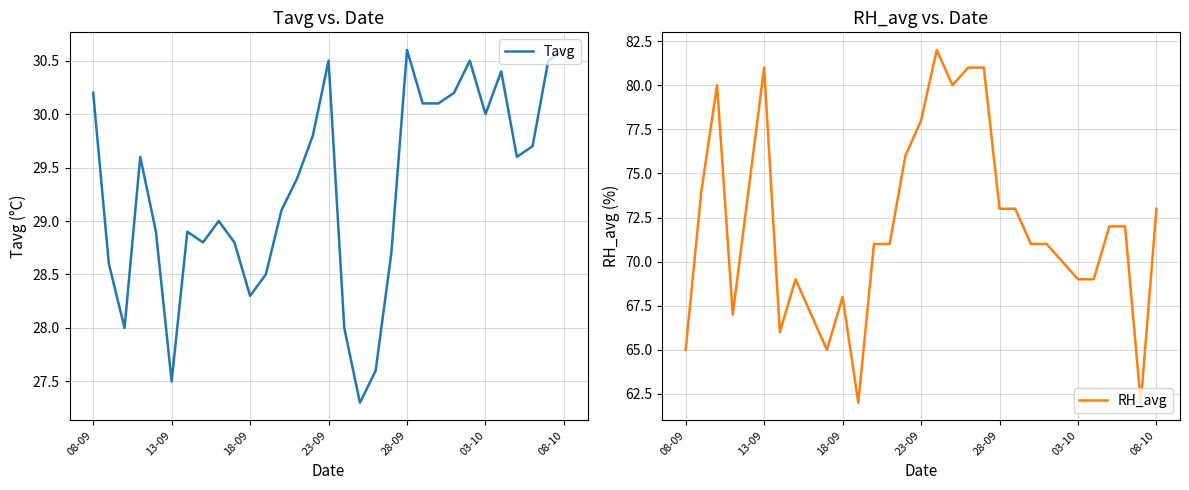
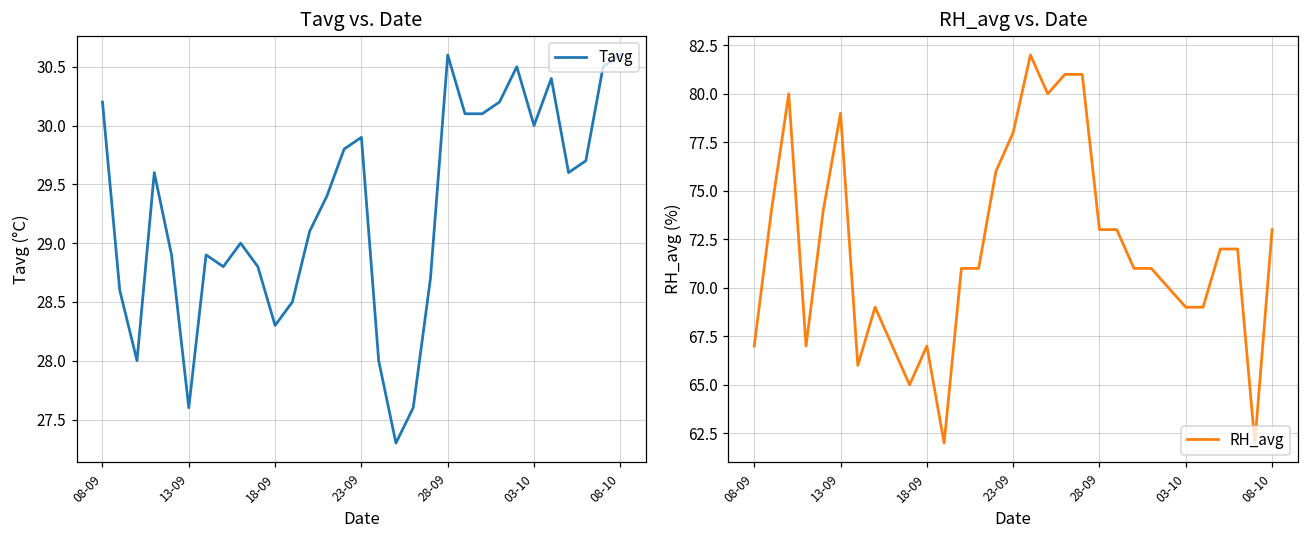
Tavg vs. Date, 13-09: 27.5 -> 27.6
Tavg vs. Date, 23-09: 30.5 -> 29.9
RH_avg vs. Date, 08-09: 65 -> 67
RH_avg vs. Date, 13-09: 81 -> 79
RH_avg vs. Date, 18-09: 68 -> 67
